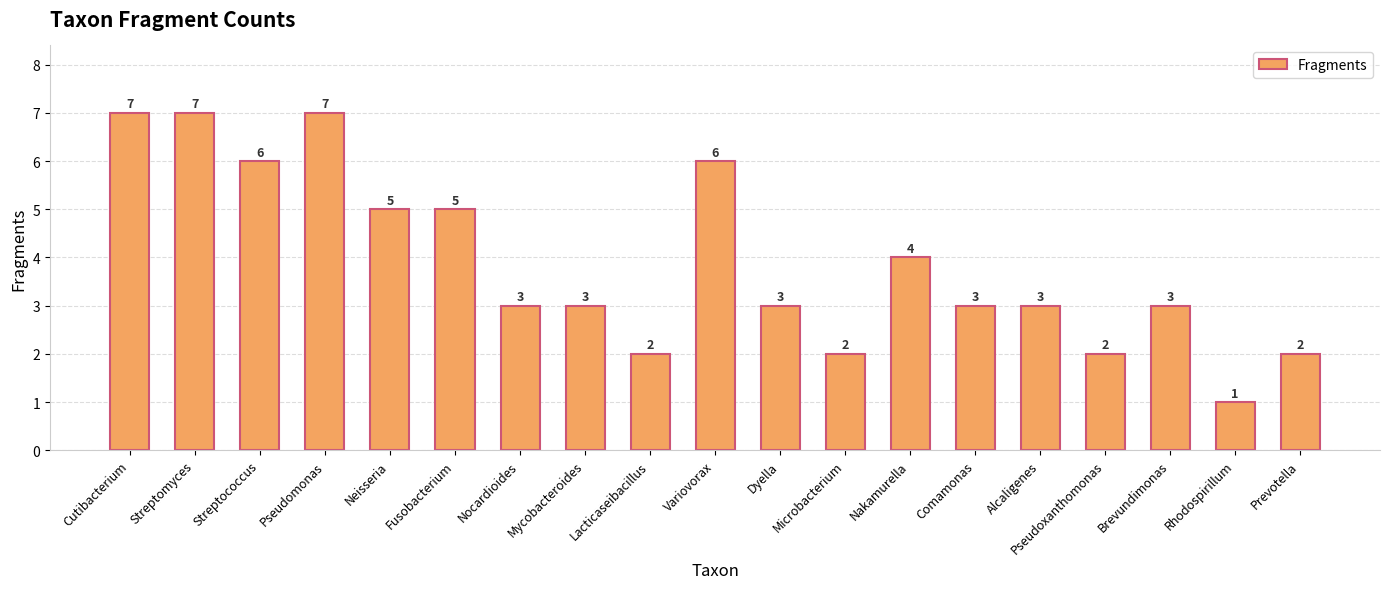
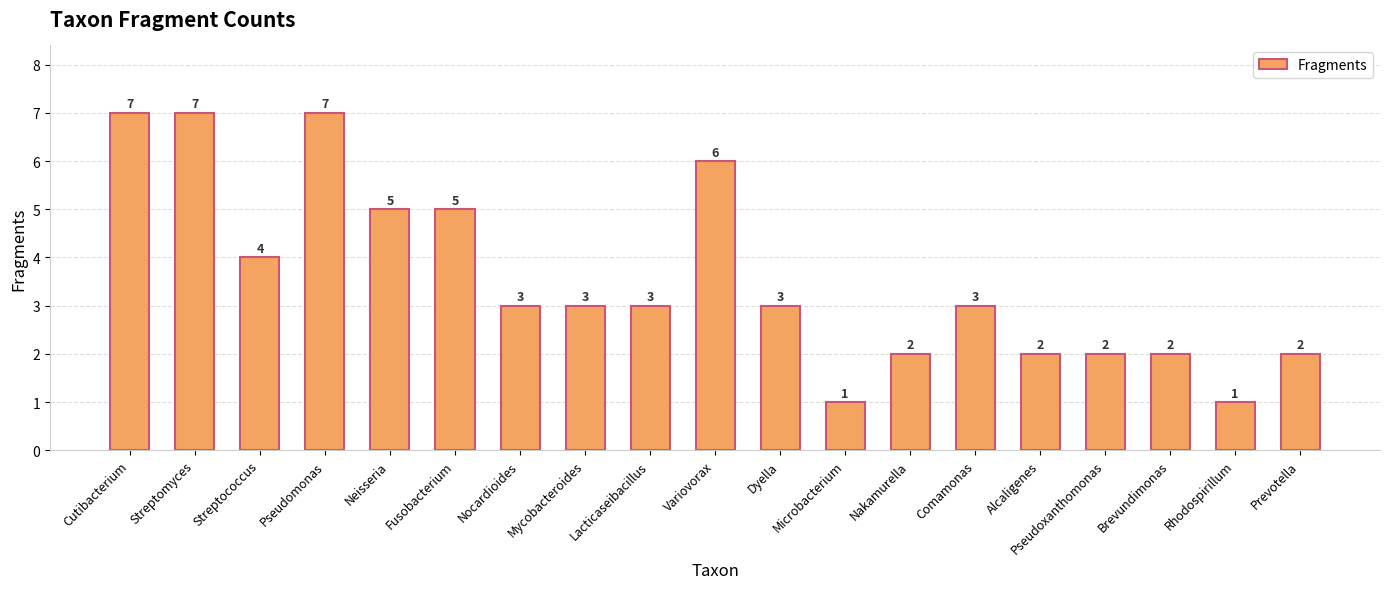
Streptococcus: 6 -> 4
Lacticaseibacillus: 2 -> 3
Microbacterium: 2 -> 1
Nakamurella: 4 -> 2
Alcaligenes: 3 -> 2
Brevundimonas: 3 -> 2
